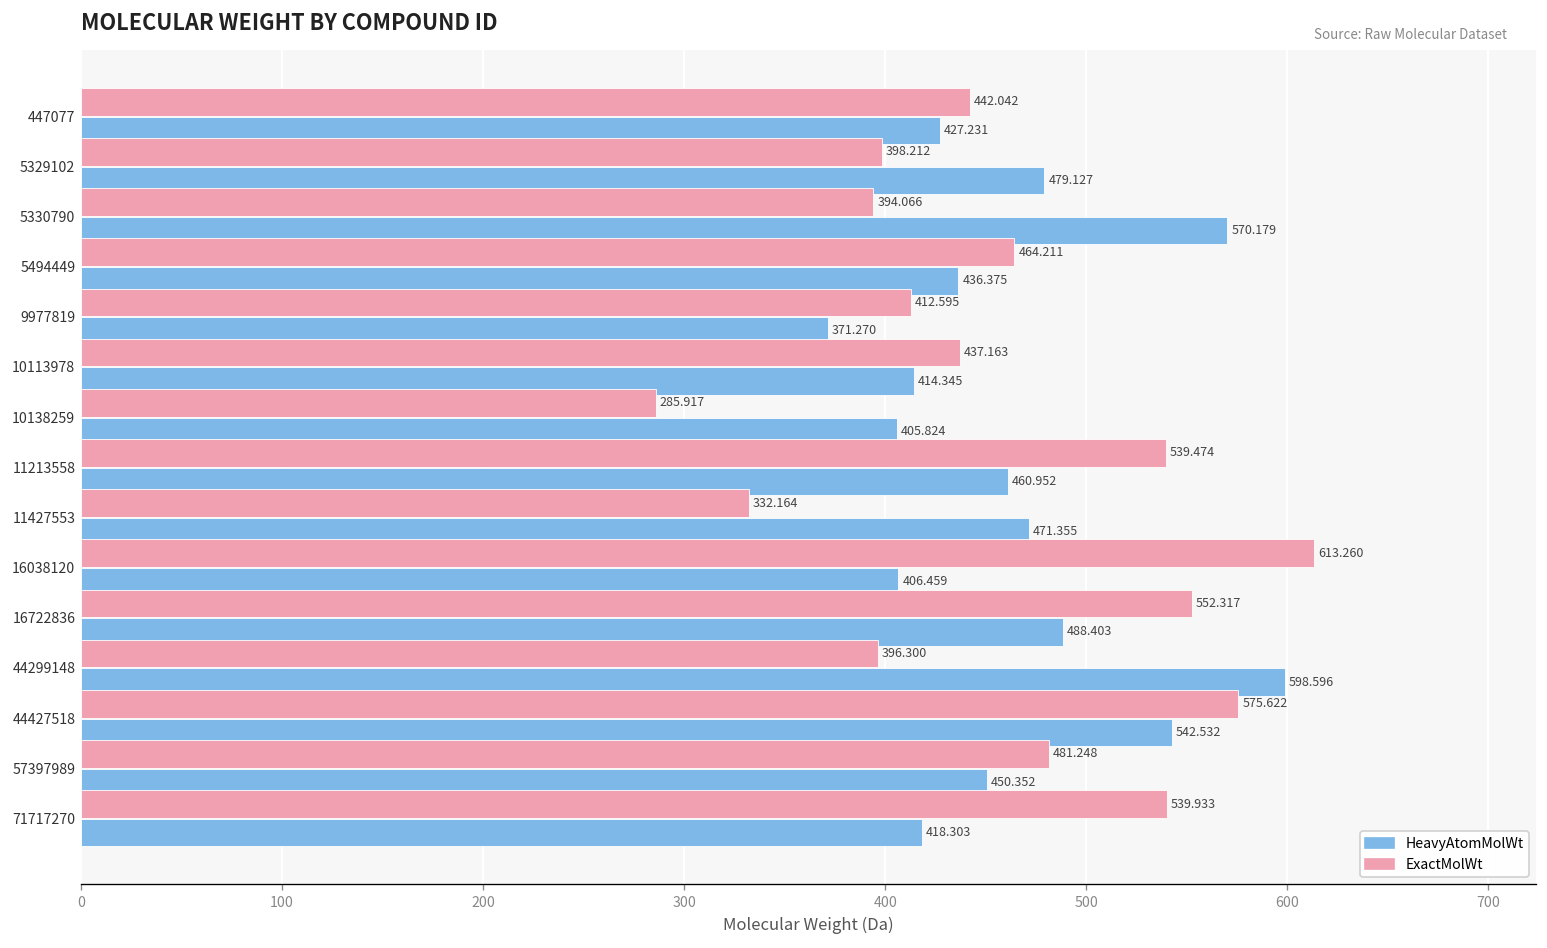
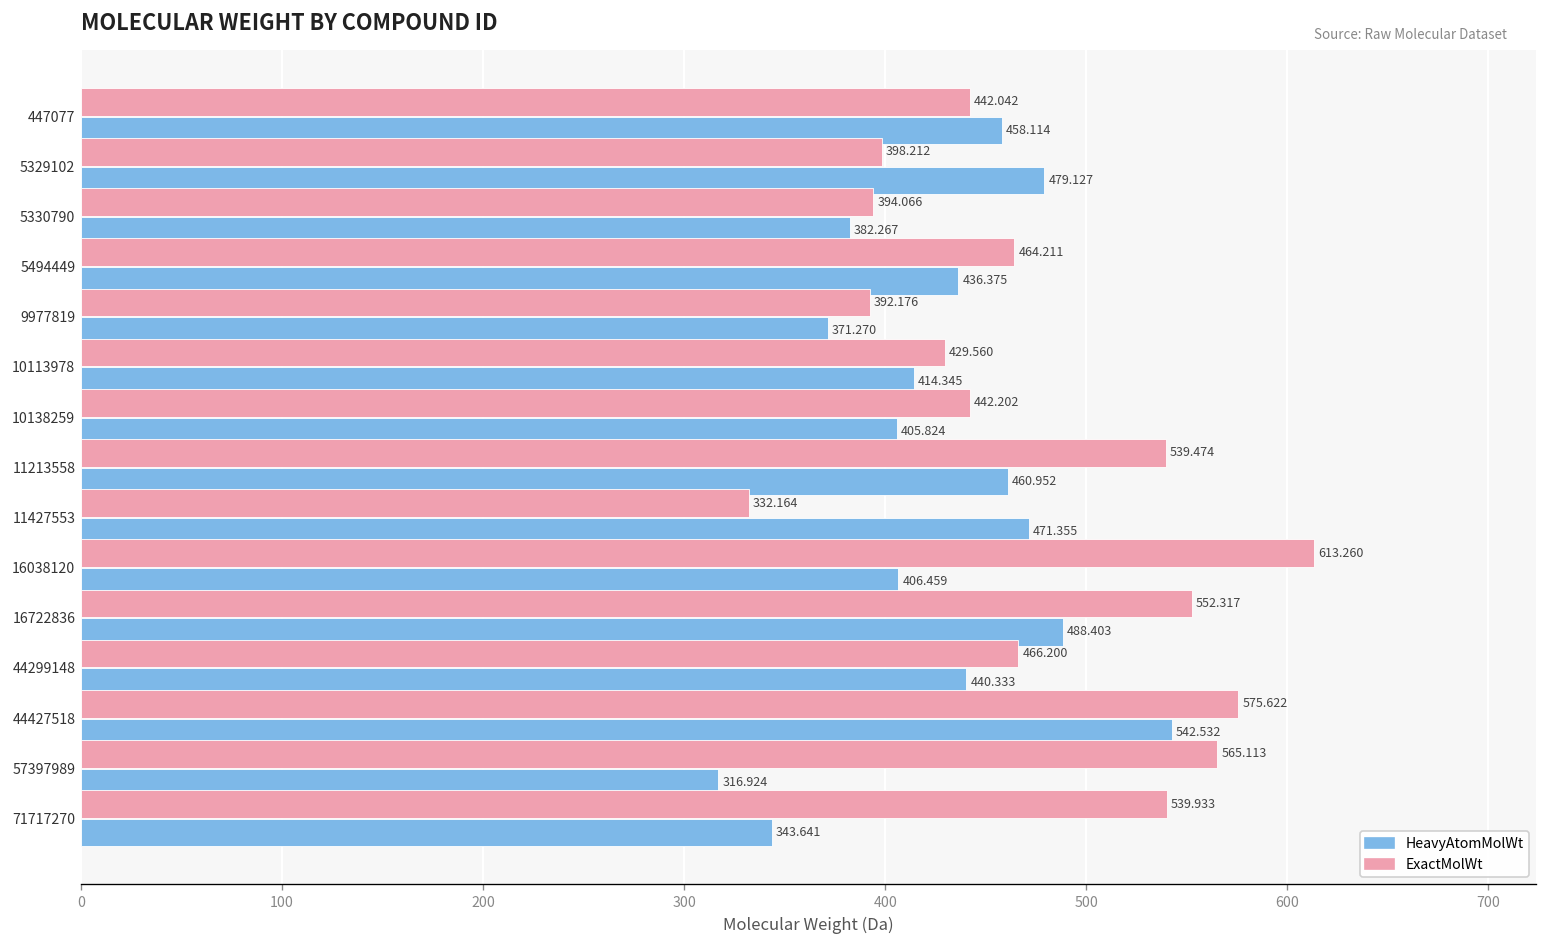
HeavyAtomMolWt, 447077: 427.231 -> 458.114
HeavyAtomMolWt, 5330790: 570.179 -> 382.267
ExactMolWt, 9977819: 412.595 -> 392.176
ExactMolWt, 10113978: 437.163 -> 429.560
ExactMolWt, 10138259: 285.917 -> 442.202
ExactMolWt, 44299148: 396.300 -> 466.200
HeavyAtomMolWt, 44299148: 598.596 -> 440.333
ExactMolWt, 57397989: 481.248 -> 565.113
HeavyAtomMolWt, 57397989: 450.352 -> 316.924
HeavyAtomMolWt, 71717270: 418.303 -> 343.641
